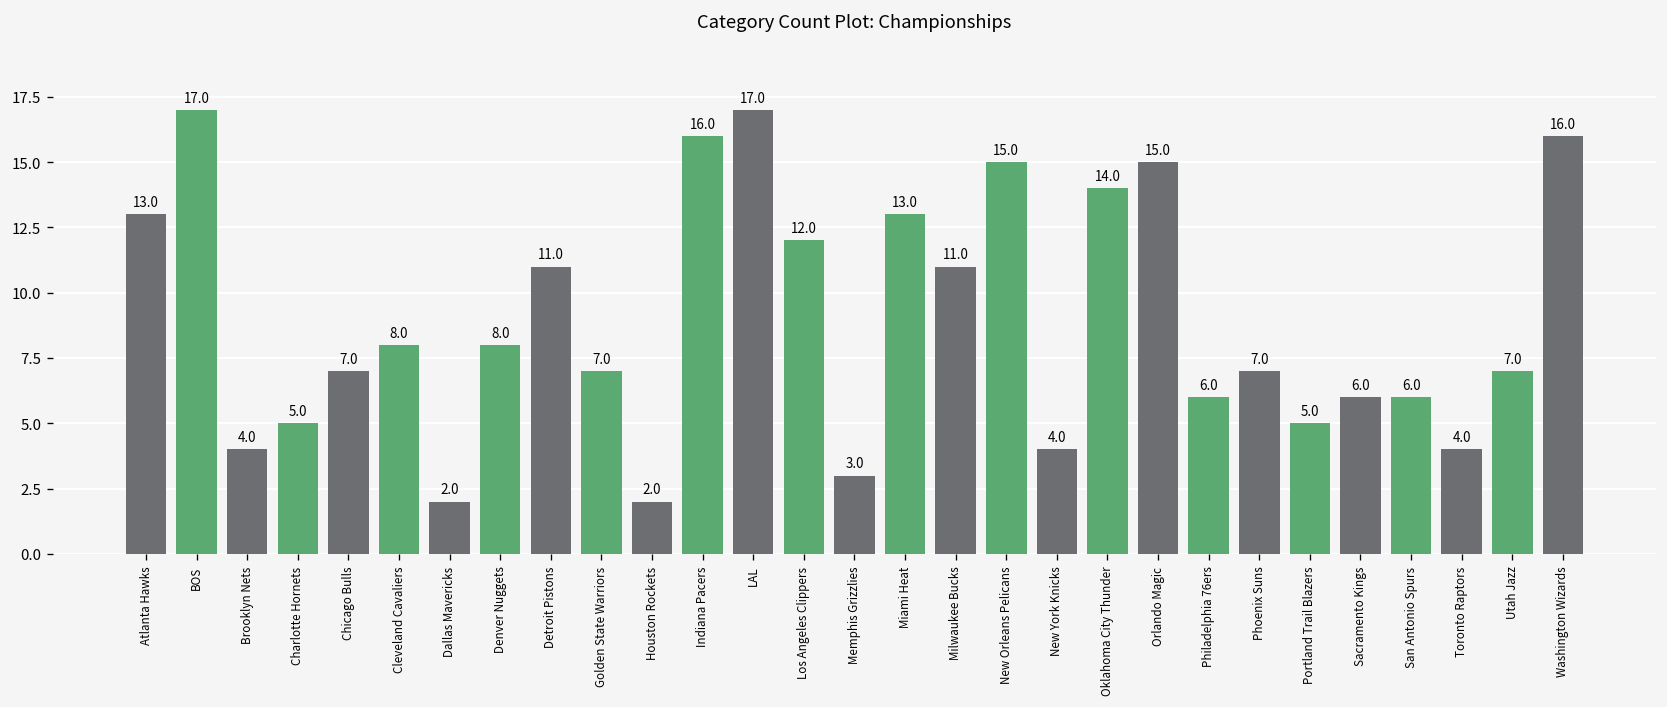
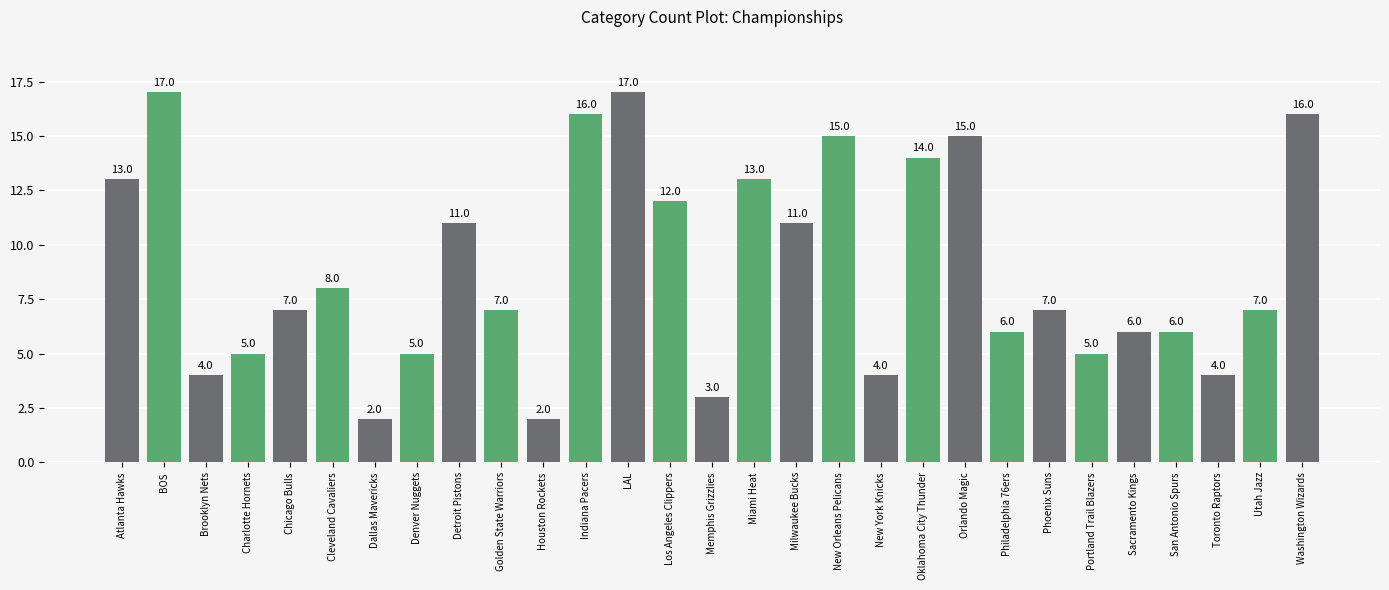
Denver Nuggets: 8.0 -> 5.0
